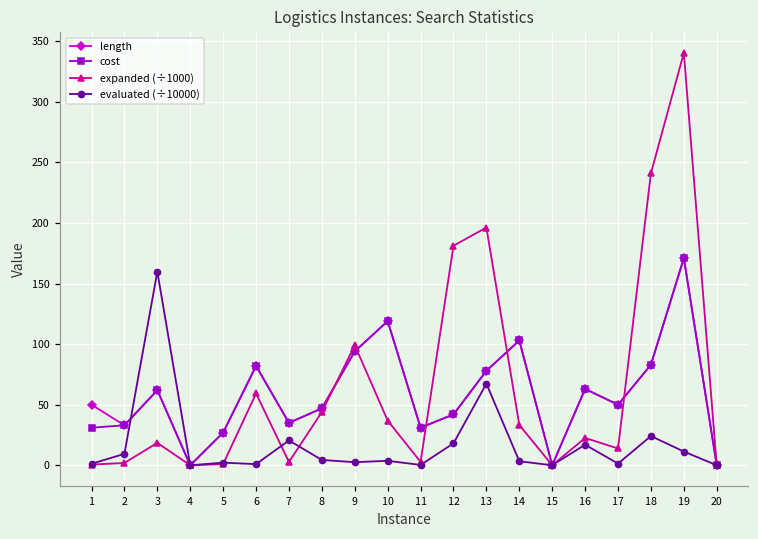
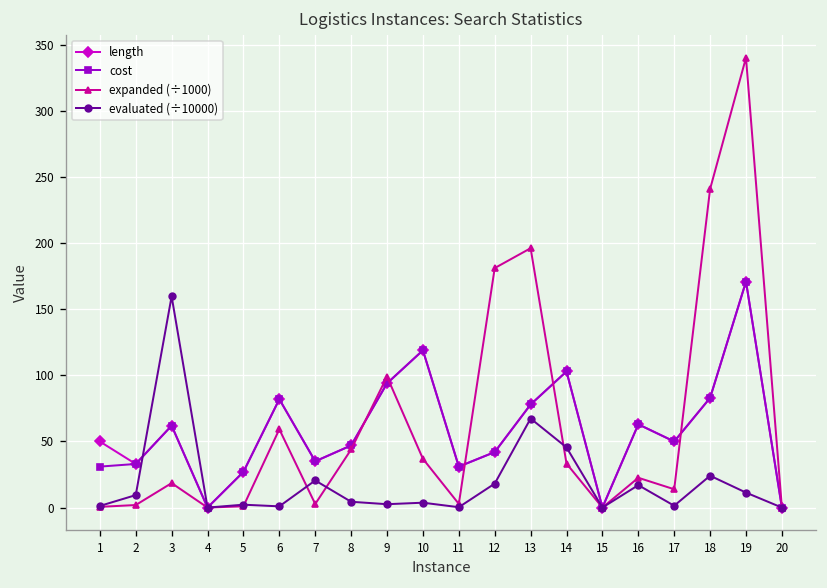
evaluated (÷10000), 14: 3 -> 46
